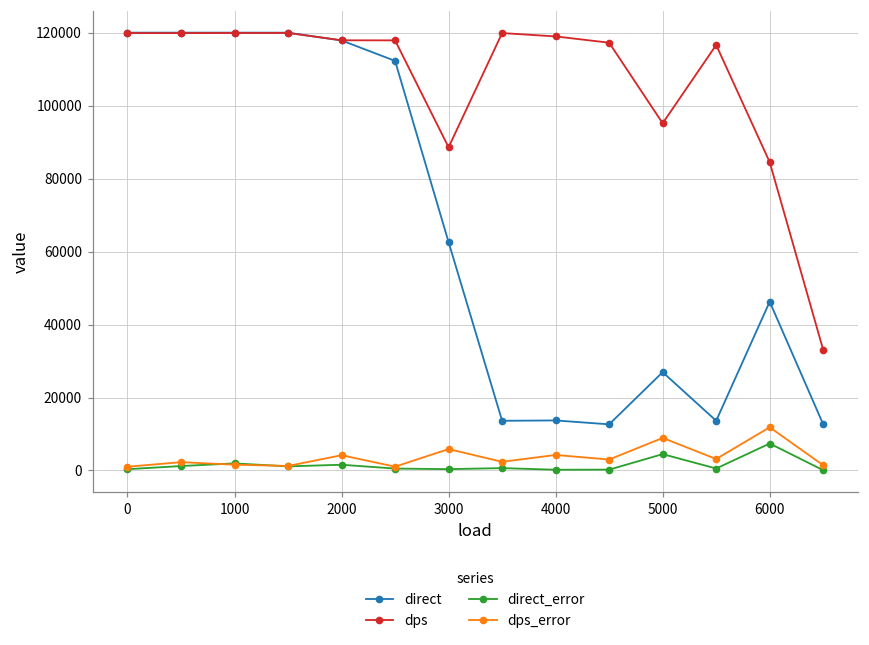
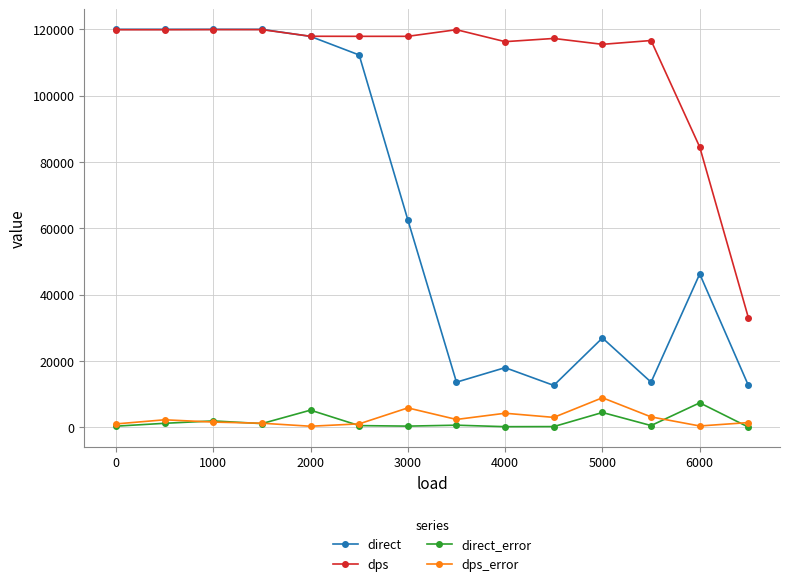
direct_error, 2000: 2000 -> 5000
dps_error, 2000: 4000 -> 0
dps, 3000: 89000 -> 118000
direct, 4000: 14000 -> 18000
dps, 4000: 119000 -> 116000
dps, 5000: 95000 -> 115000
dps_error, 6000: 12000 -> 0
